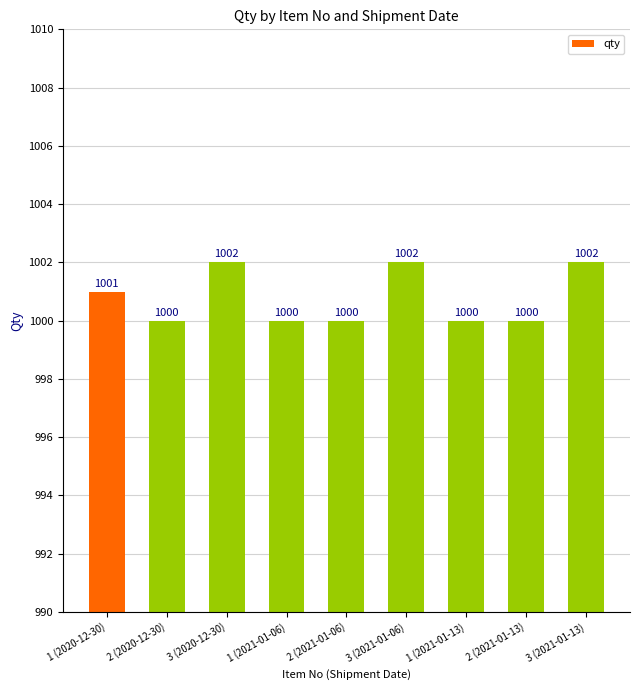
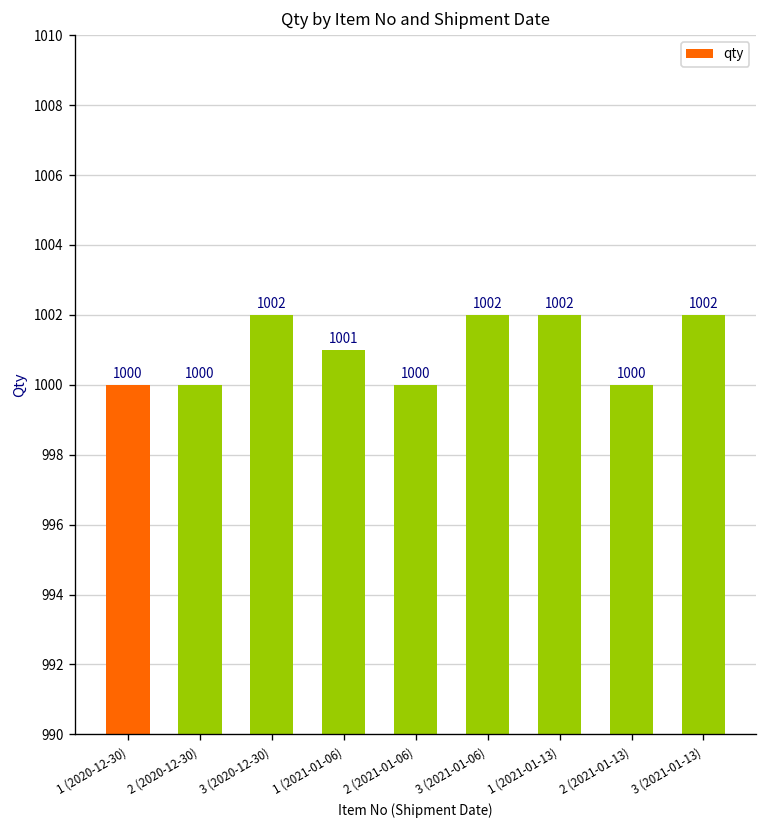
1 (2020-12-30): 1001 -> 1000
1 (2021-01-06): 1000 -> 1001
1 (2021-01-13): 1000 -> 1002
